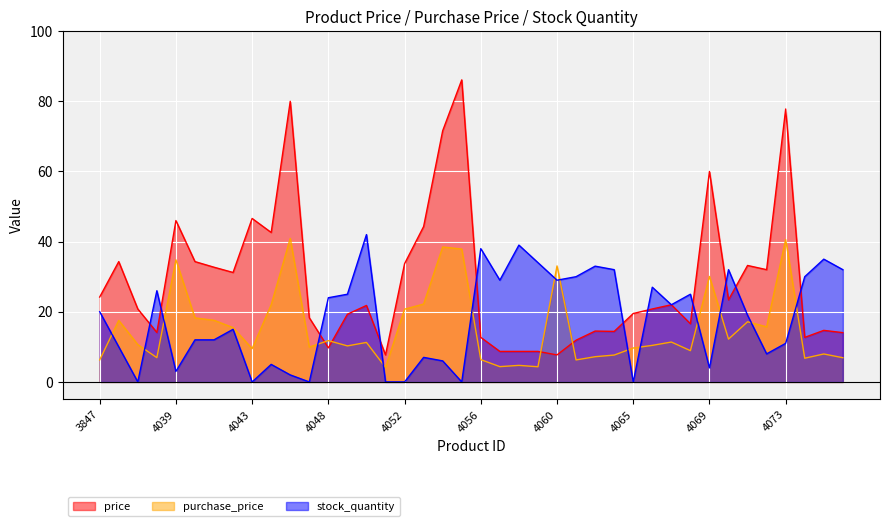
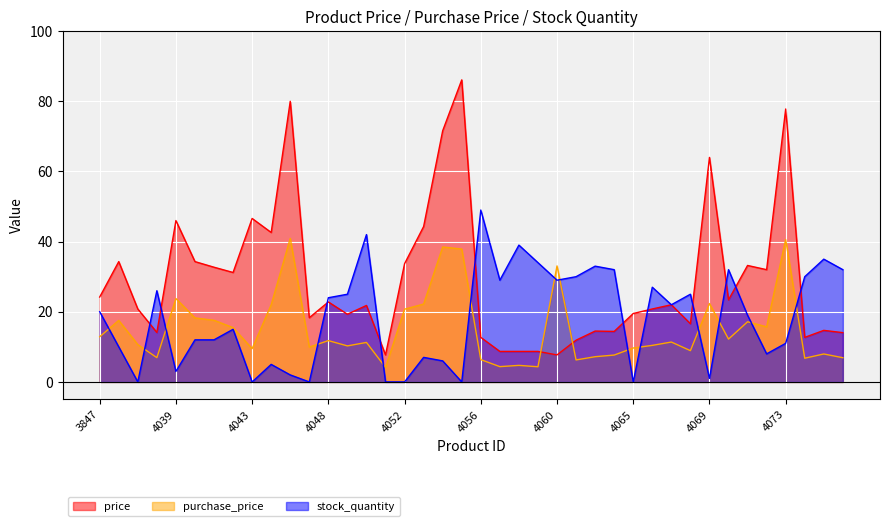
purchase_price, 3847: 6 -> 13
purchase_price, 4039: 35 -> 24
price, 4048: 10 -> 23
stock_quantity, 4056: 38 -> 49
price, 4069: 60 -> 64
purchase_price, 4069: 30 -> 22
stock_quantity, 4069: 4 -> 1
